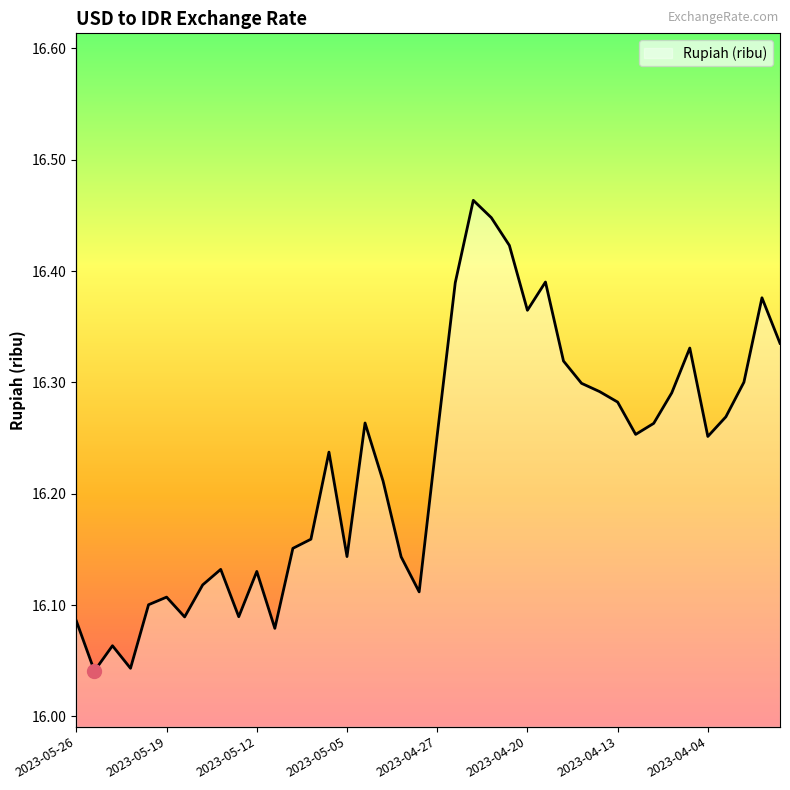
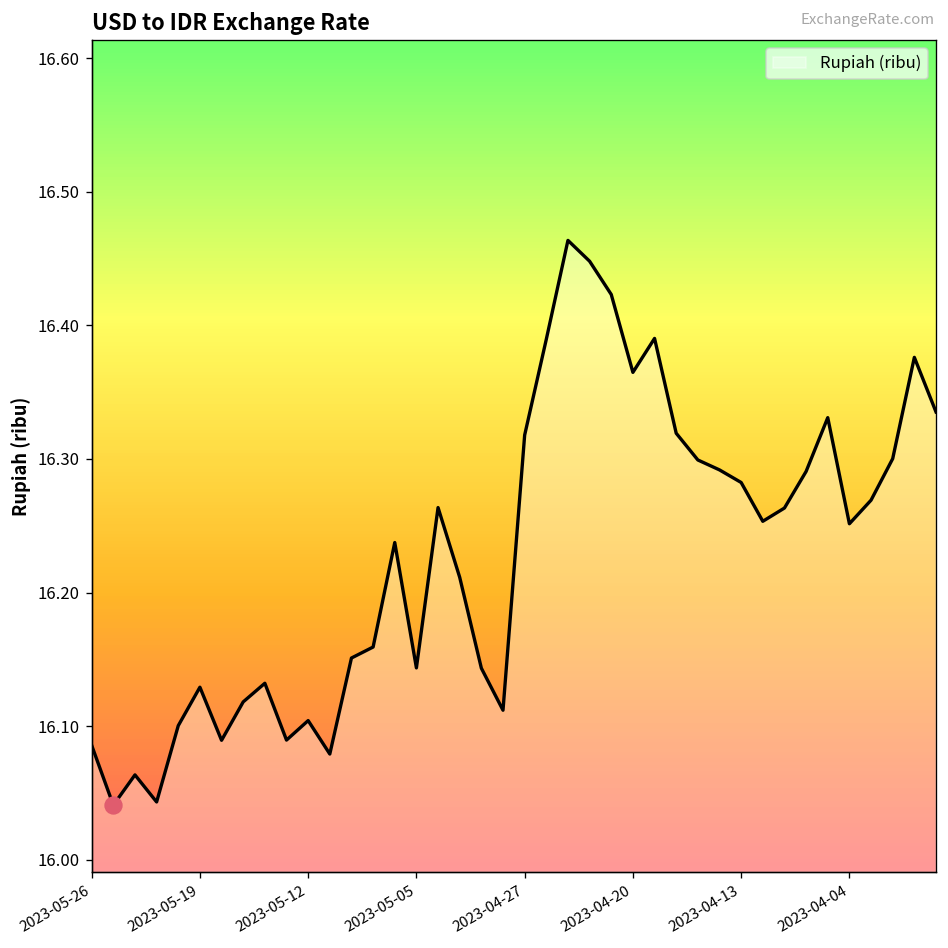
Rupiah (ribu), 2023-05-19: 16.107 -> 16.129
Rupiah (ribu), 2023-05-12: 16.130 -> 16.104
Rupiah (ribu), 2023-04-27: 16.253 -> 16.318
